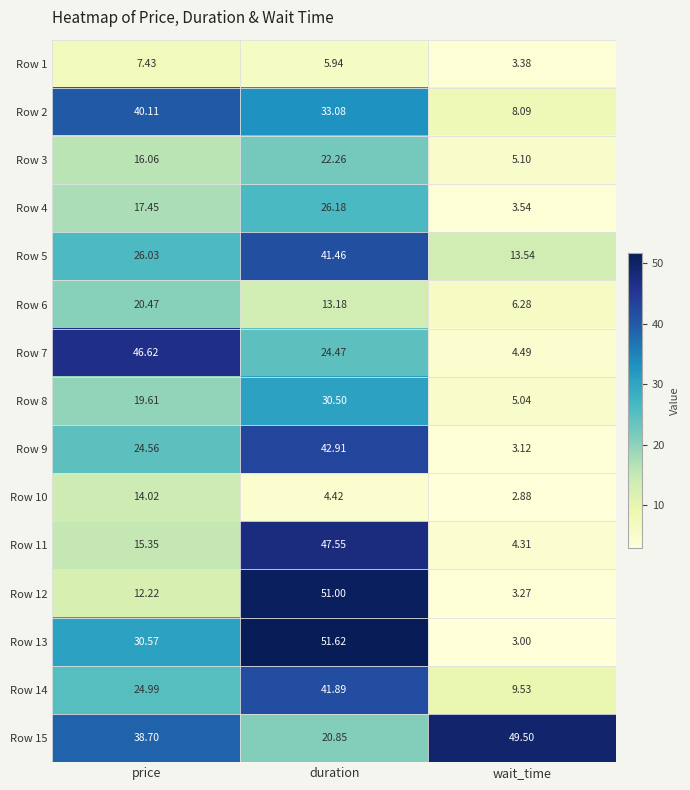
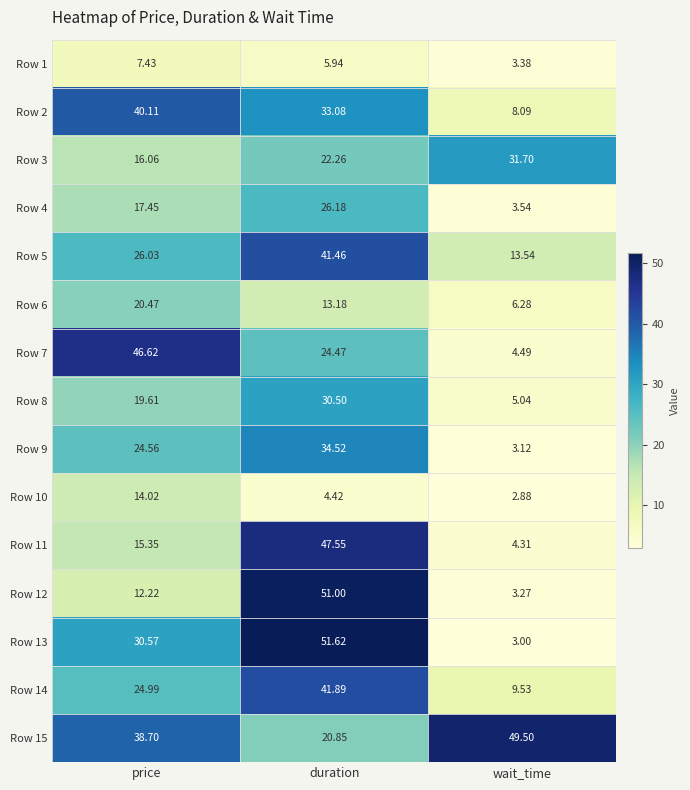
Row 3, wait_time: 5.10 -> 31.70
Row 9, duration: 42.91 -> 34.52
